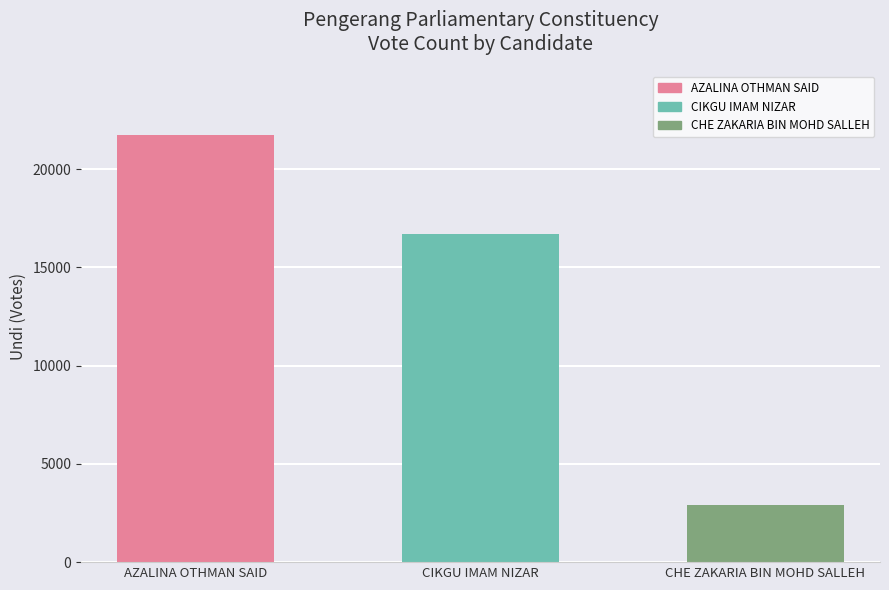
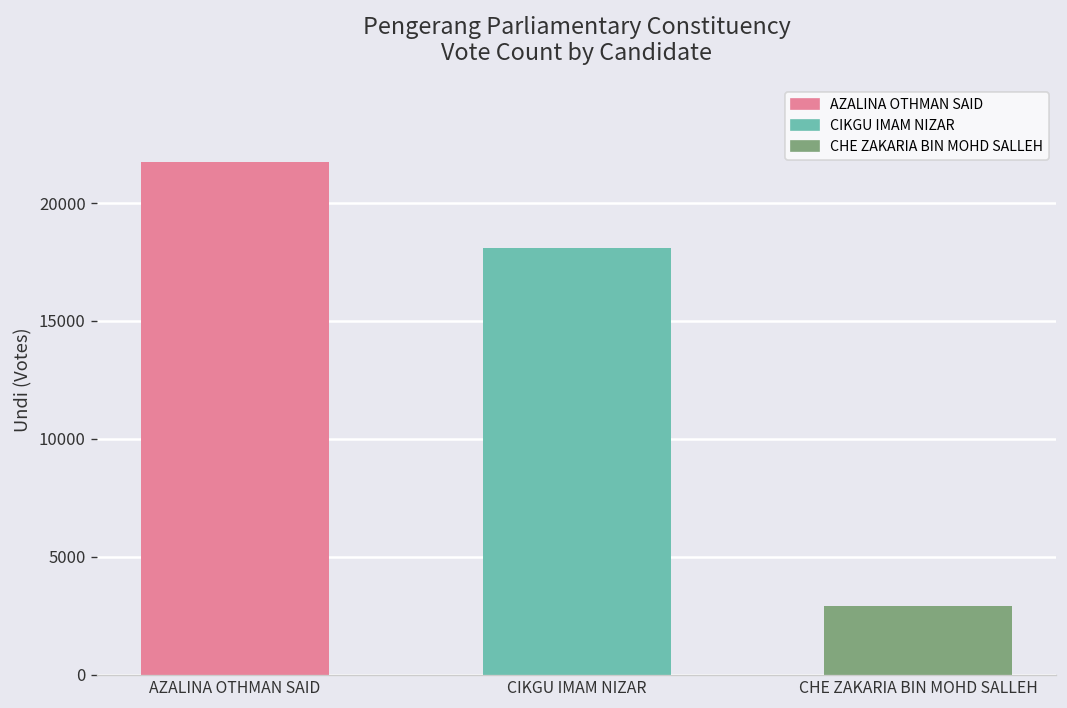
CIKGU IMAM NIZAR: 16700 -> 18100
